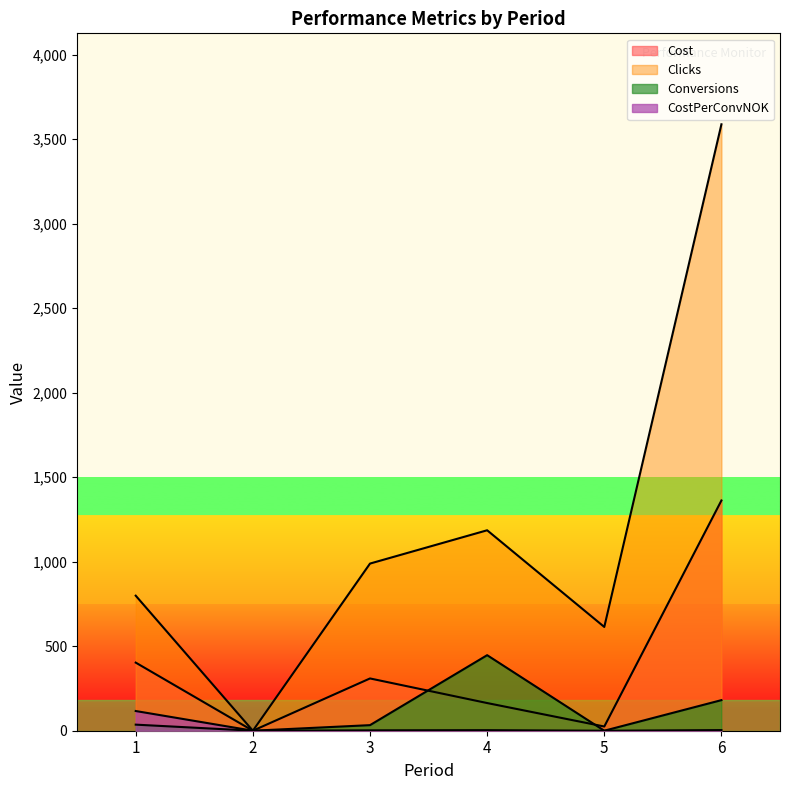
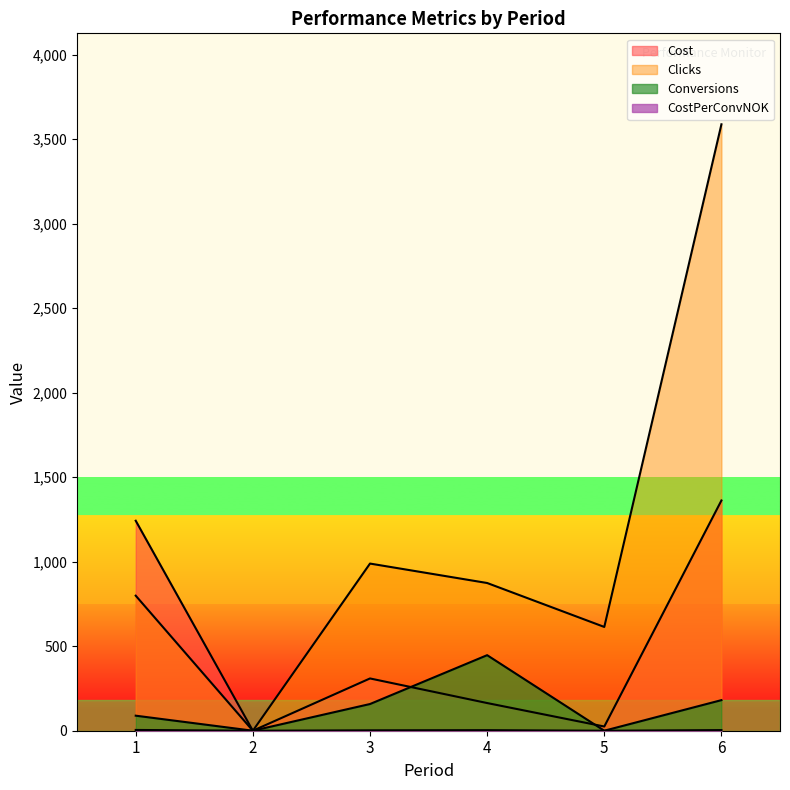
Cost, 1: 400 -> 1,240
Conversions, 1: 40 -> 90
CostPerConvNOK, 1: 120 -> 0
Conversions, 3: 30 -> 160
Clicks, 4: 1,190 -> 870
